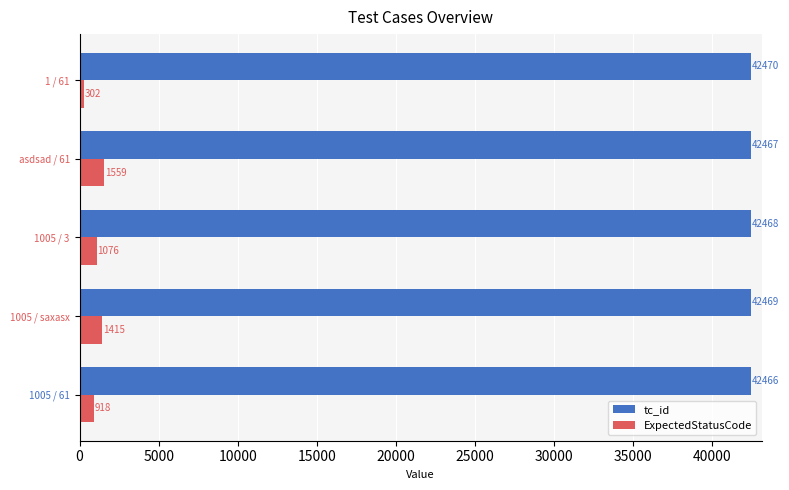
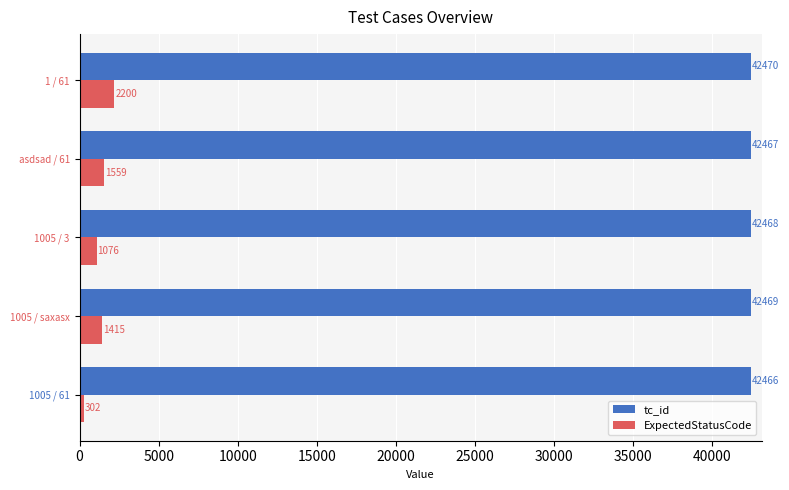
ExpectedStatusCode, 1 / 61: 302 -> 2200
ExpectedStatusCode, 1005 / 61: 918 -> 302
